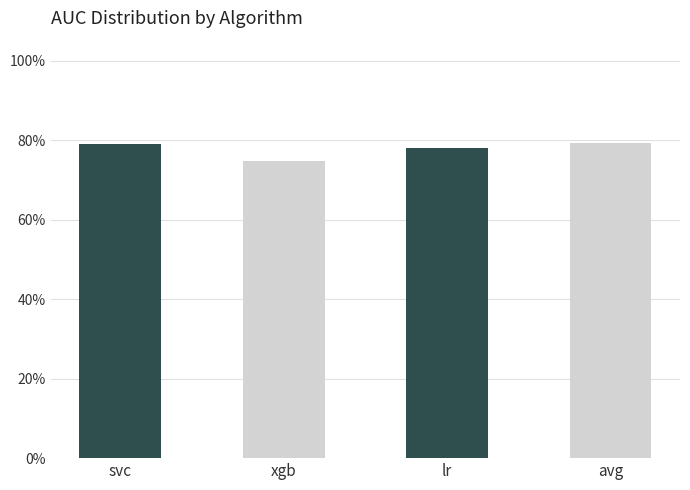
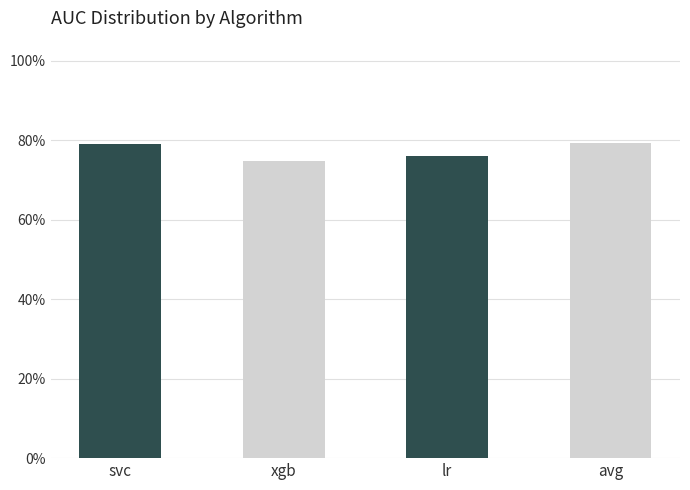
lr: 78% -> 76%
